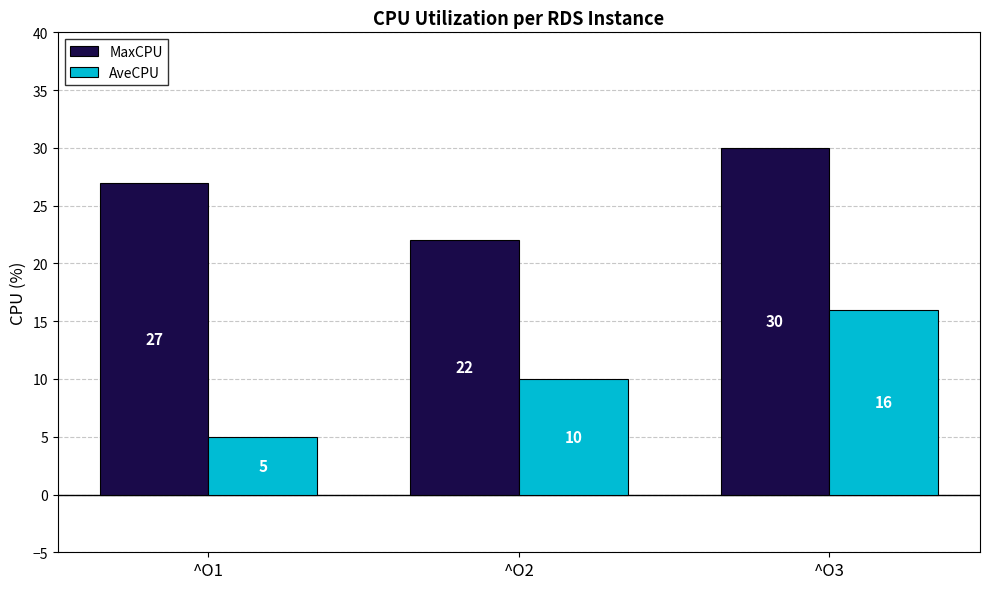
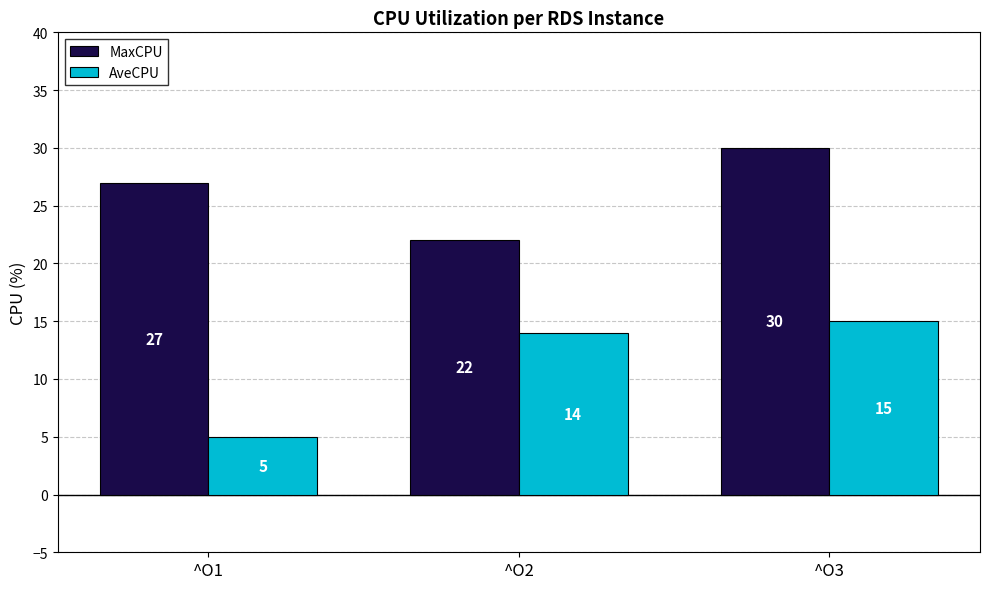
AveCPU, ^O2: 10 -> 14
AveCPU, ^O3: 16 -> 15
